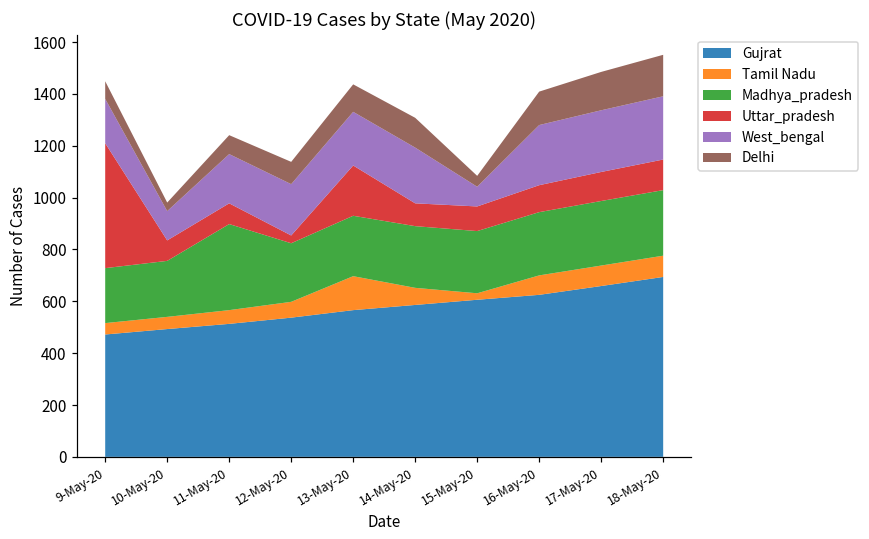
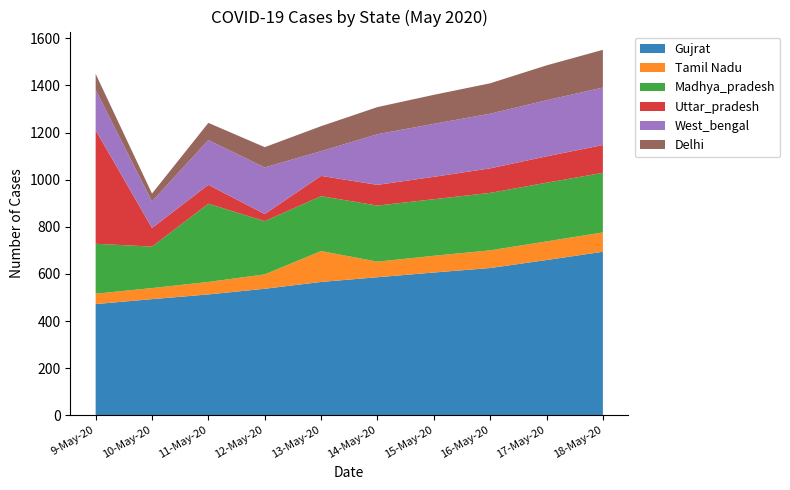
Madhya_pradesh, 10-May-20: 220 -> 180
Uttar_pradesh, 13-May-20: 190 -> 90
West_bengal, 13-May-20: 210 -> 110
Tamil Nadu, 15-May-20: 30 -> 70
West_bengal, 15-May-20: 80 -> 230
Delhi, 15-May-20: 40 -> 120
